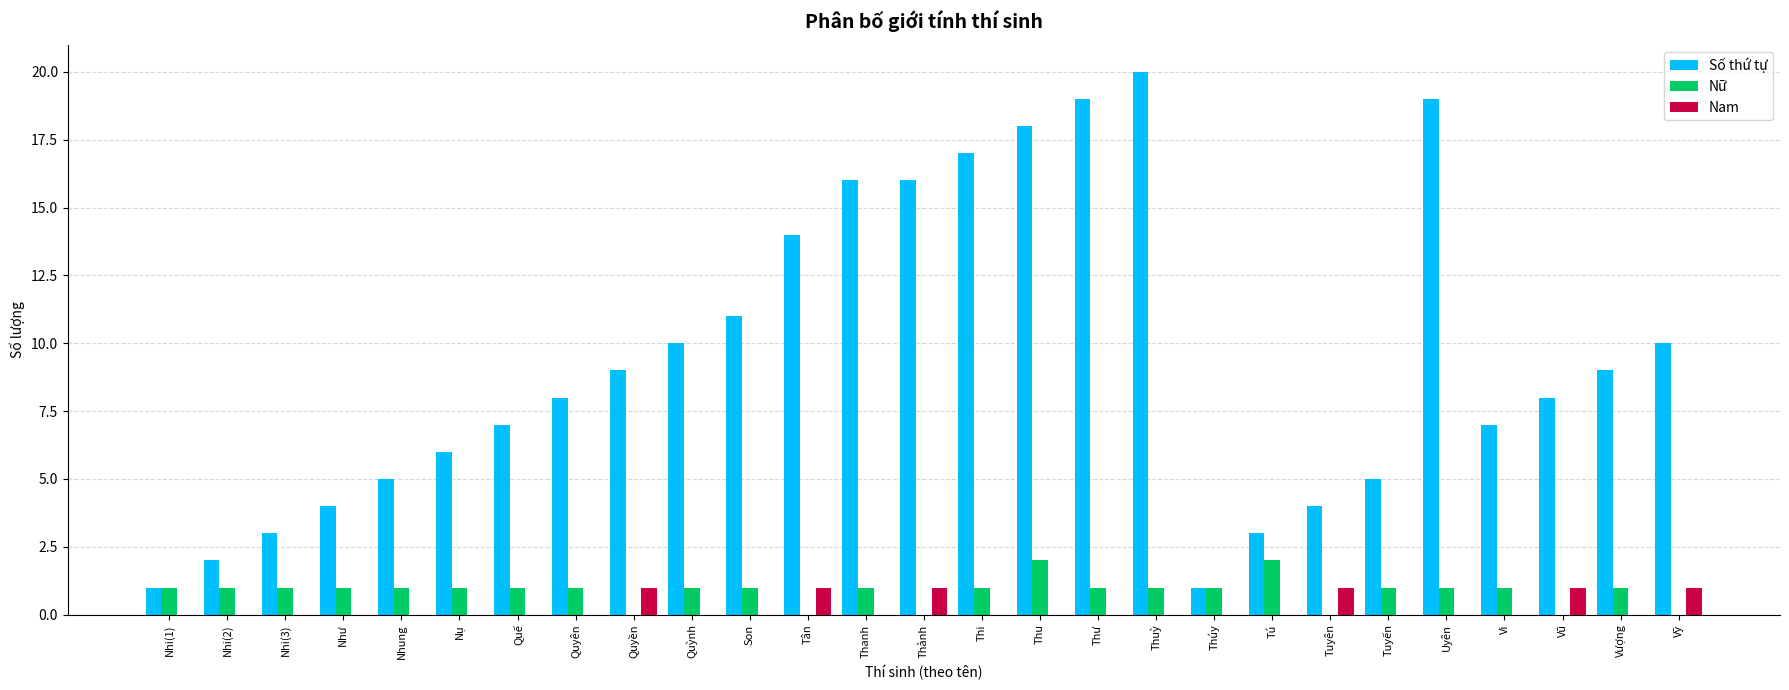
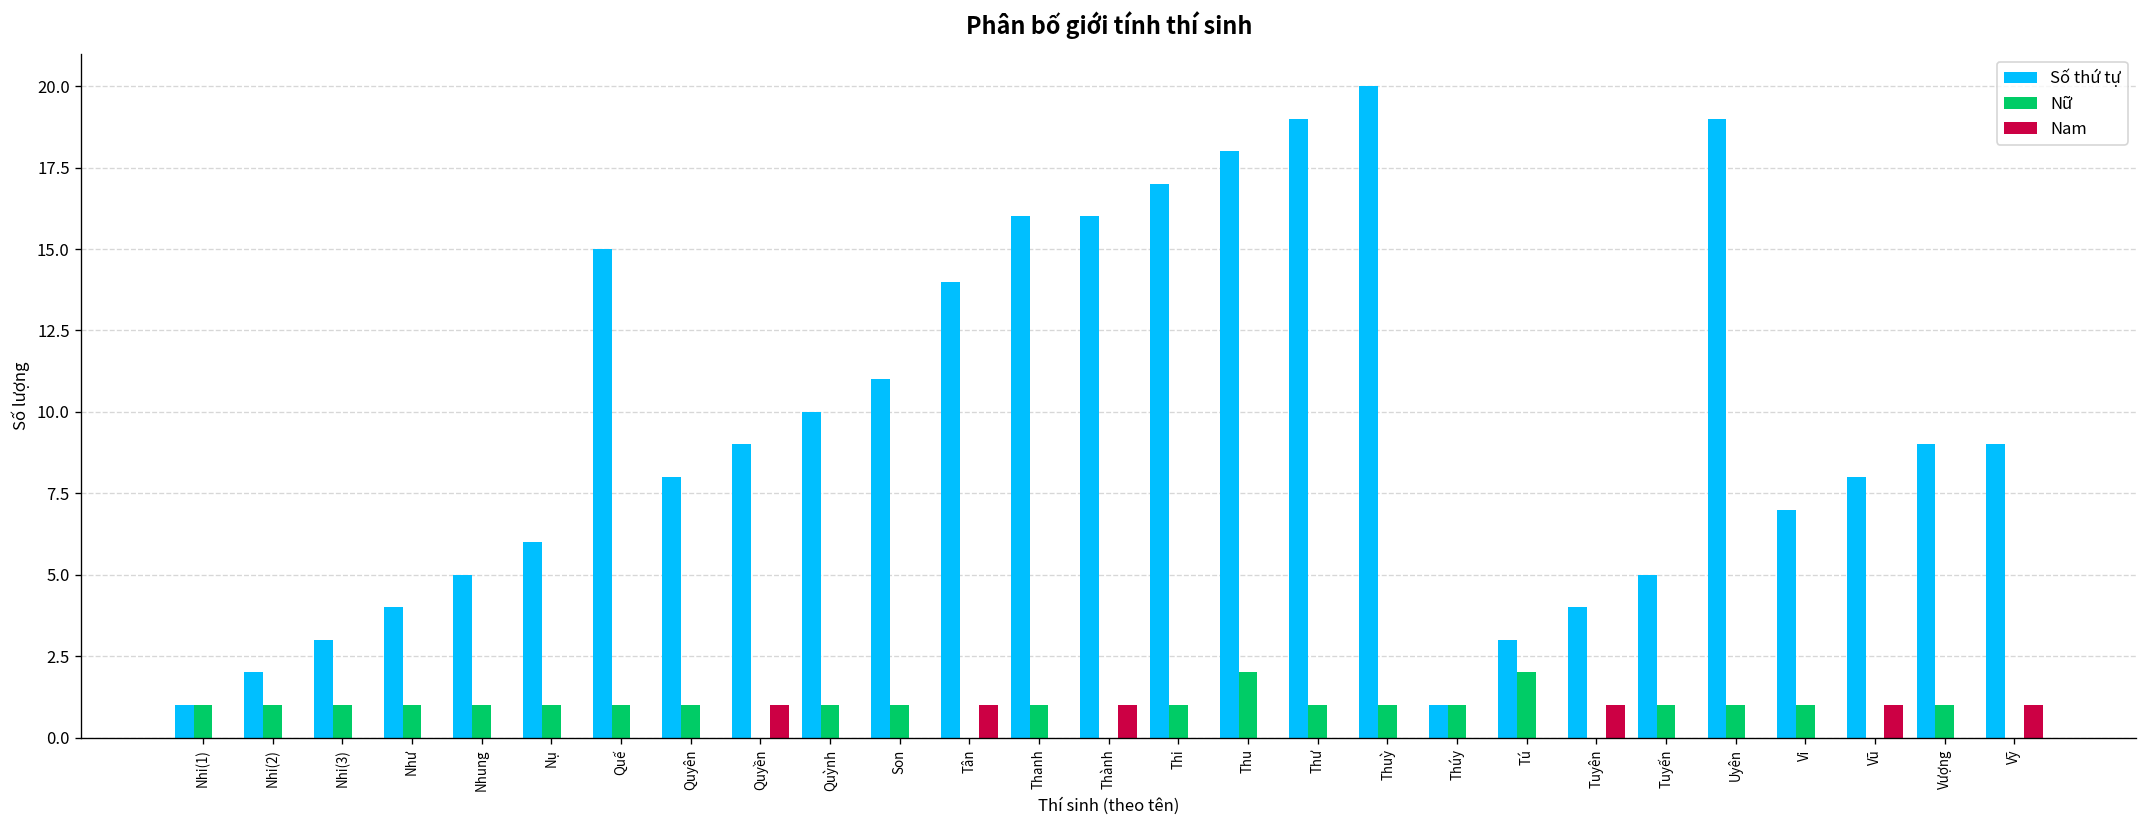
Số thứ tự, Quế: 7 -> 15
Số thứ tự, Vỹ: 10 -> 9
